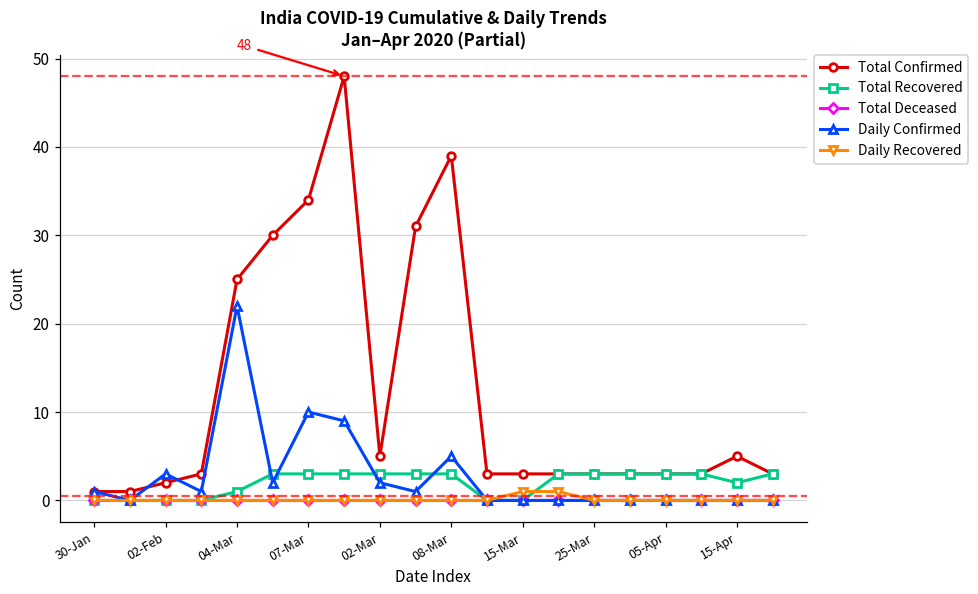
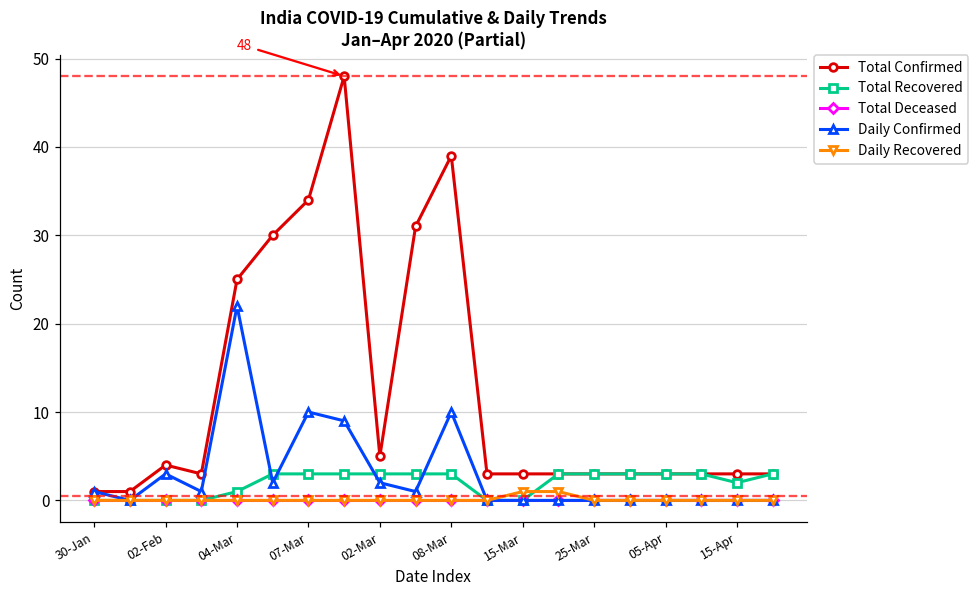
Total Confirmed, 02-Feb: 2 -> 4
Daily Confirmed, 08-Mar: 5 -> 10
Total Confirmed, 15-Apr: 5 -> 3
